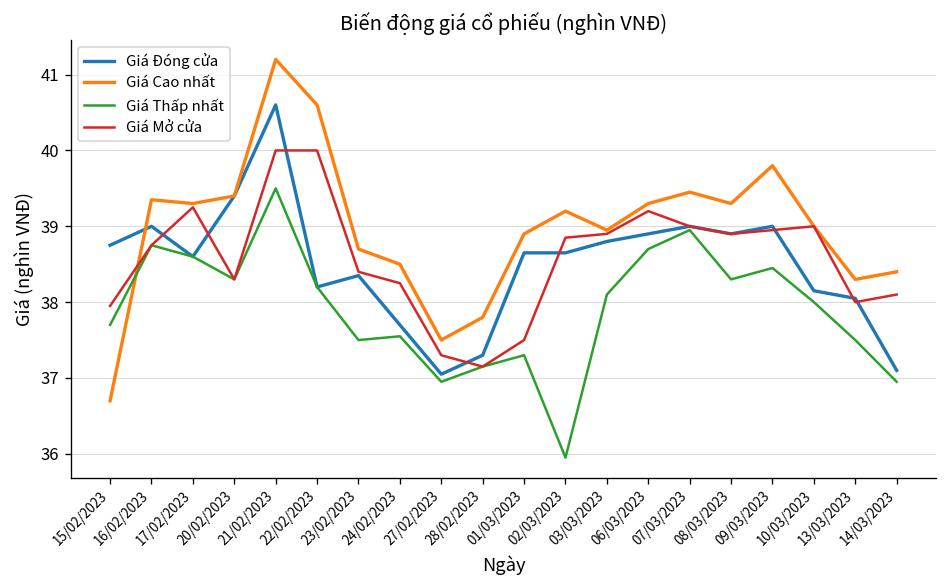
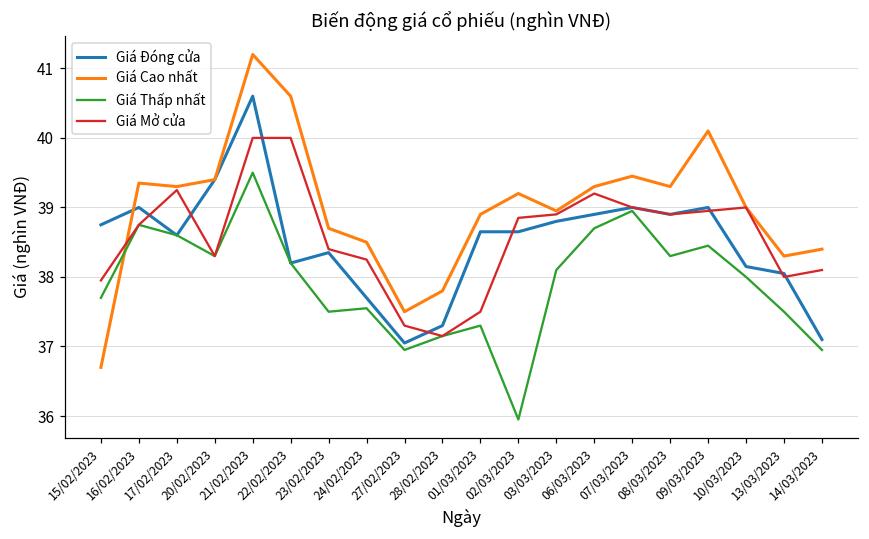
Giá Cao nhất, 09/03/2023: 39.8 -> 40.1
